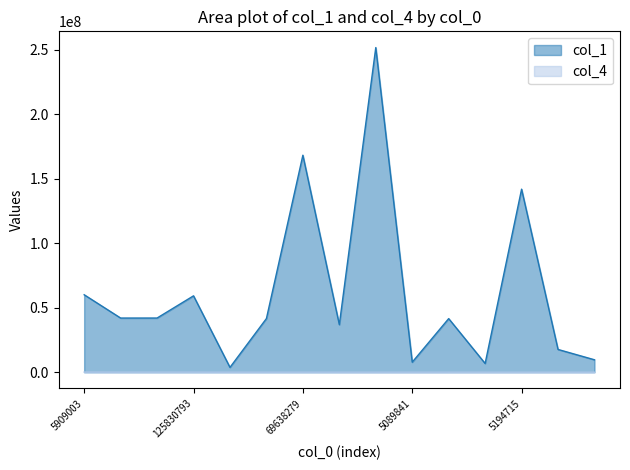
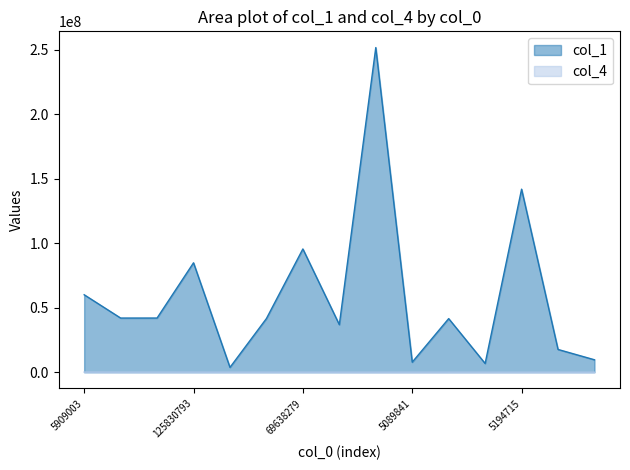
col_1, 125830793: 59000000 -> 85000000
col_1, 69638279: 168000000 -> 95000000
